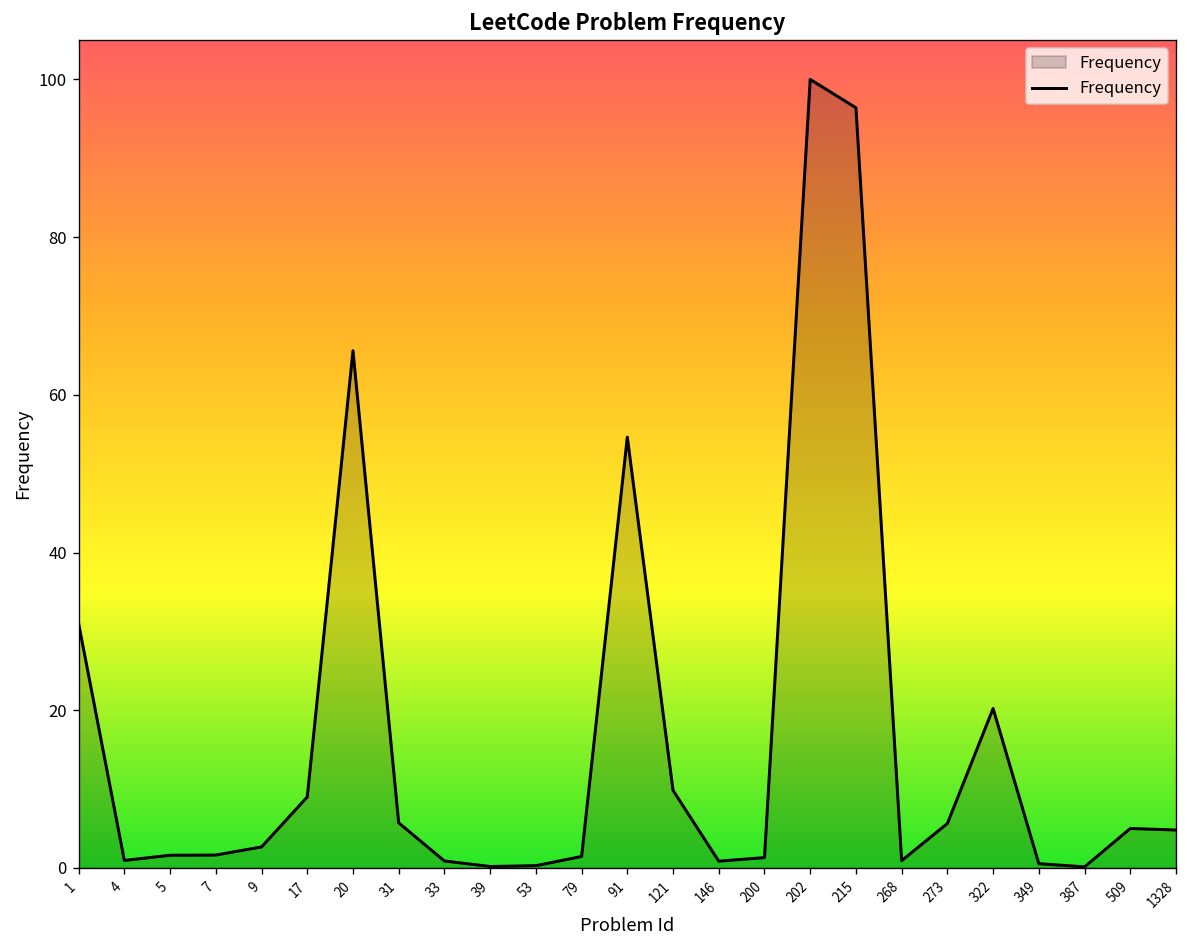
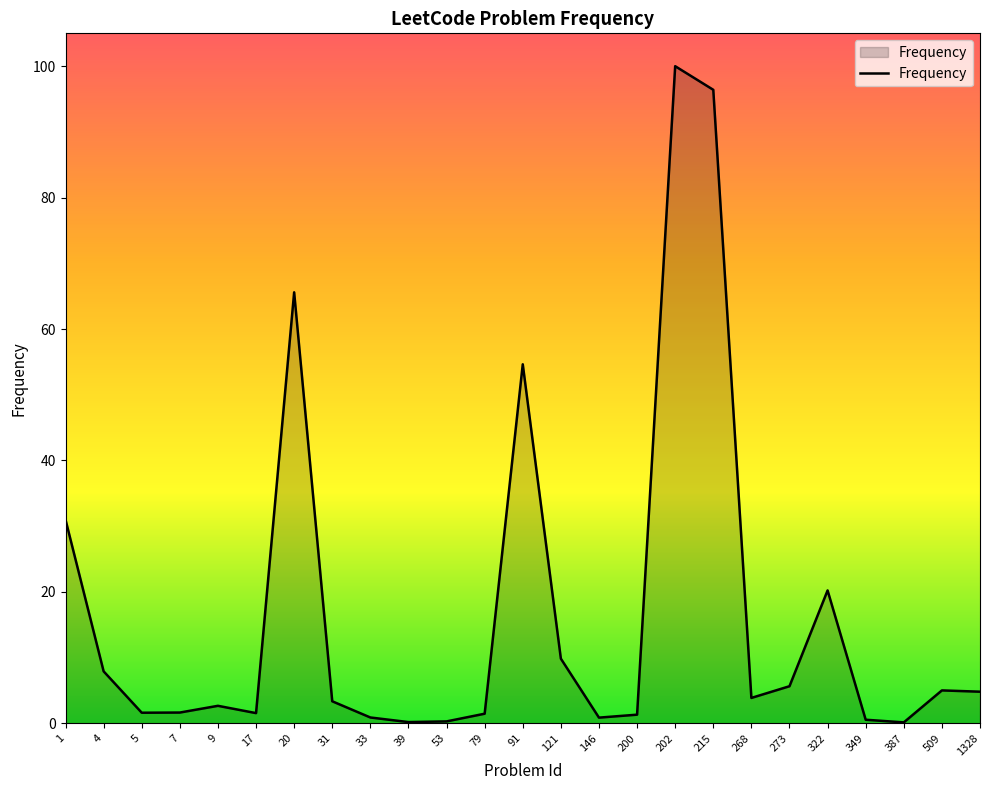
4: 1 -> 8
17: 9 -> 2
31: 6 -> 3
268: 1 -> 4
